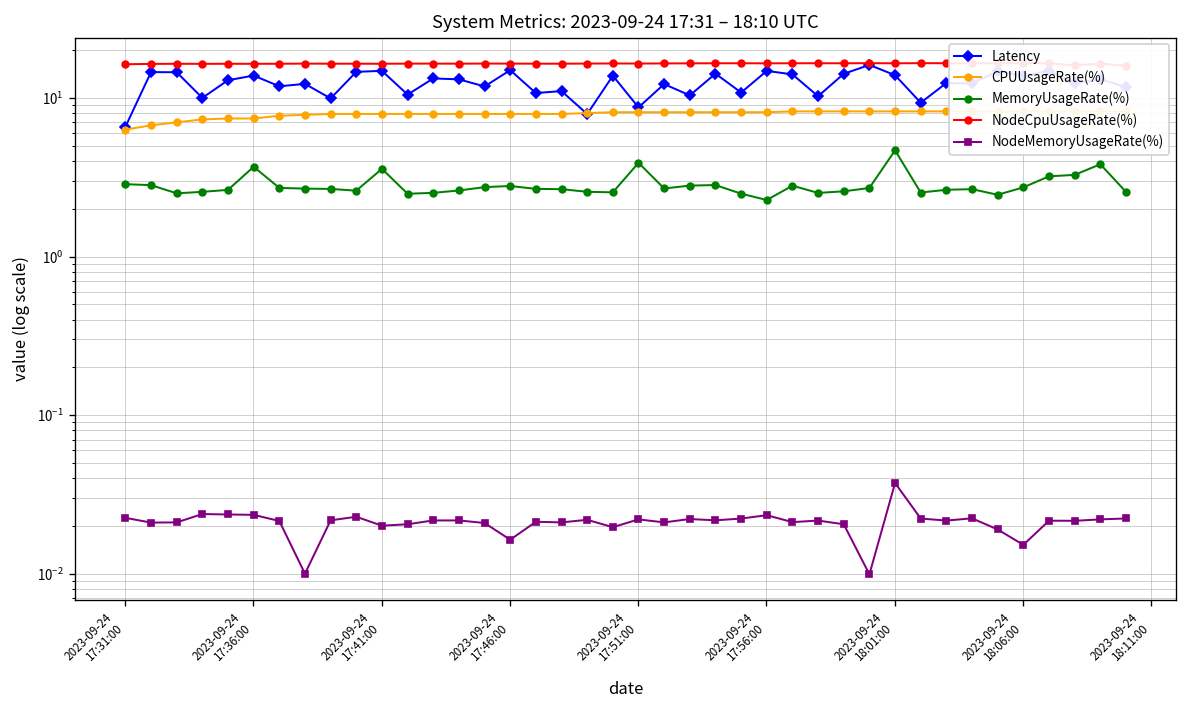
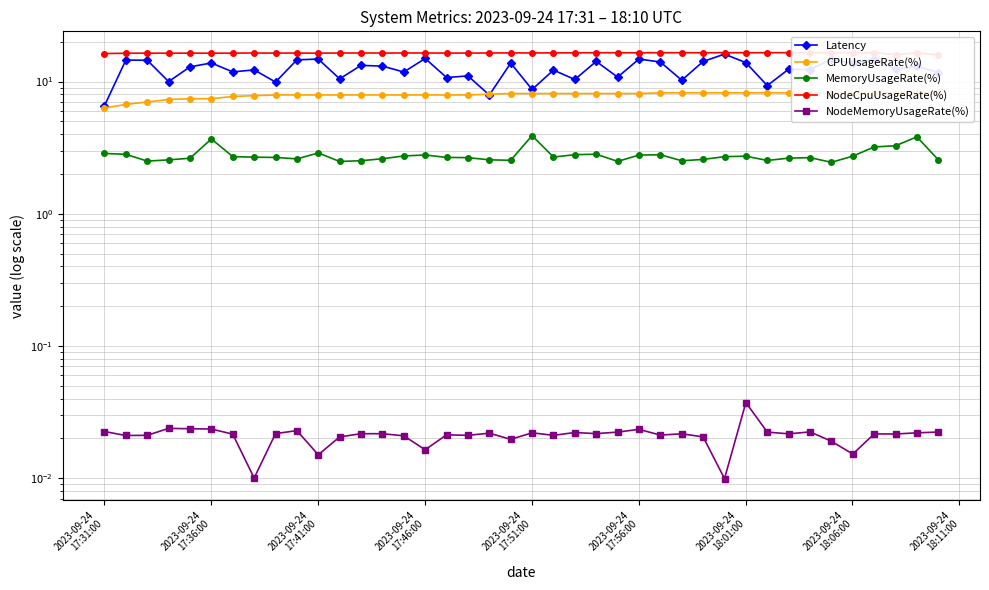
MemoryUsageRate(%), 2023-09-24 17:41:00: 3.6 -> 2.9
NodeMemoryUsageRate(%), 2023-09-24 17:41:00: 0.020 -> 0.015
MemoryUsageRate(%), 2023-09-24 17:56:00: 2.3 -> 2.8
MemoryUsageRate(%), 2023-09-24 18:01:00: 4.7 -> 2.7
